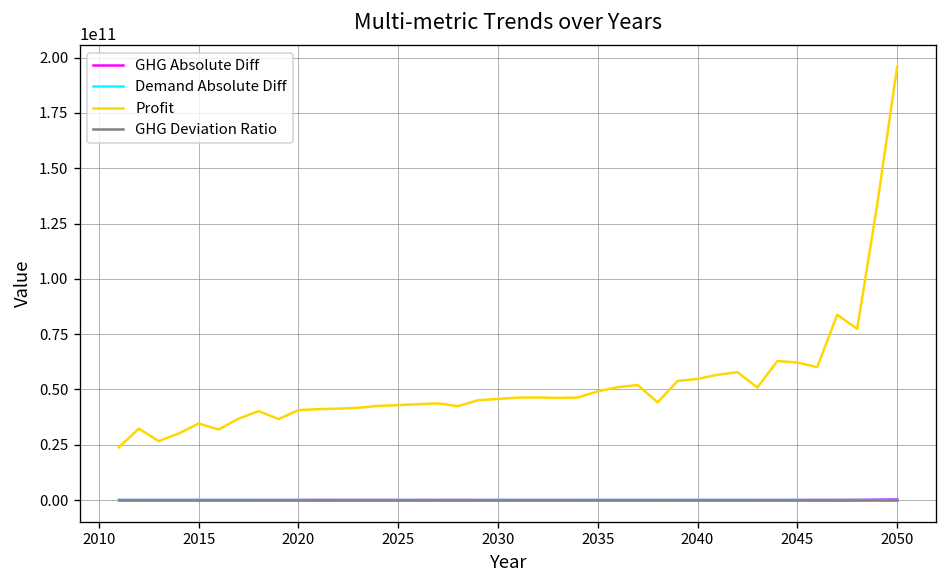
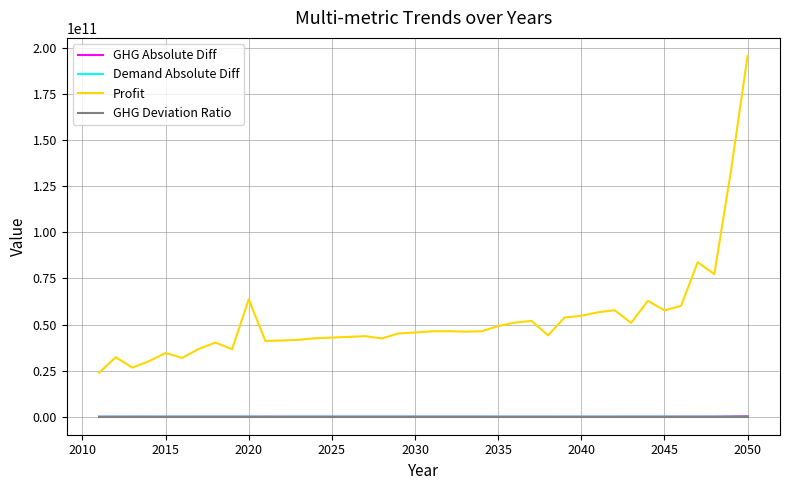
Profit, 2020: 41000000000 -> 64000000000
Profit, 2045: 62000000000 -> 58000000000
